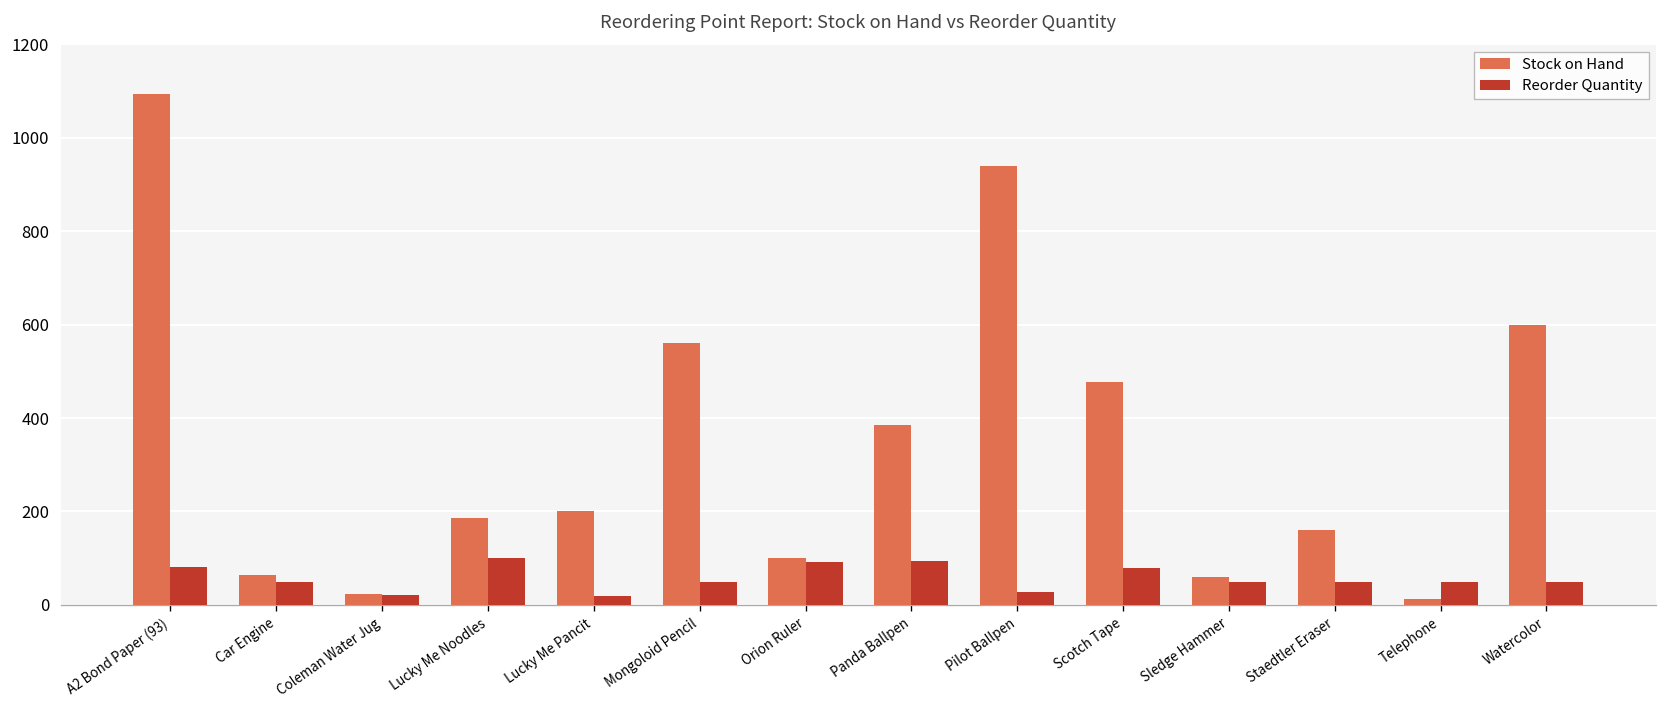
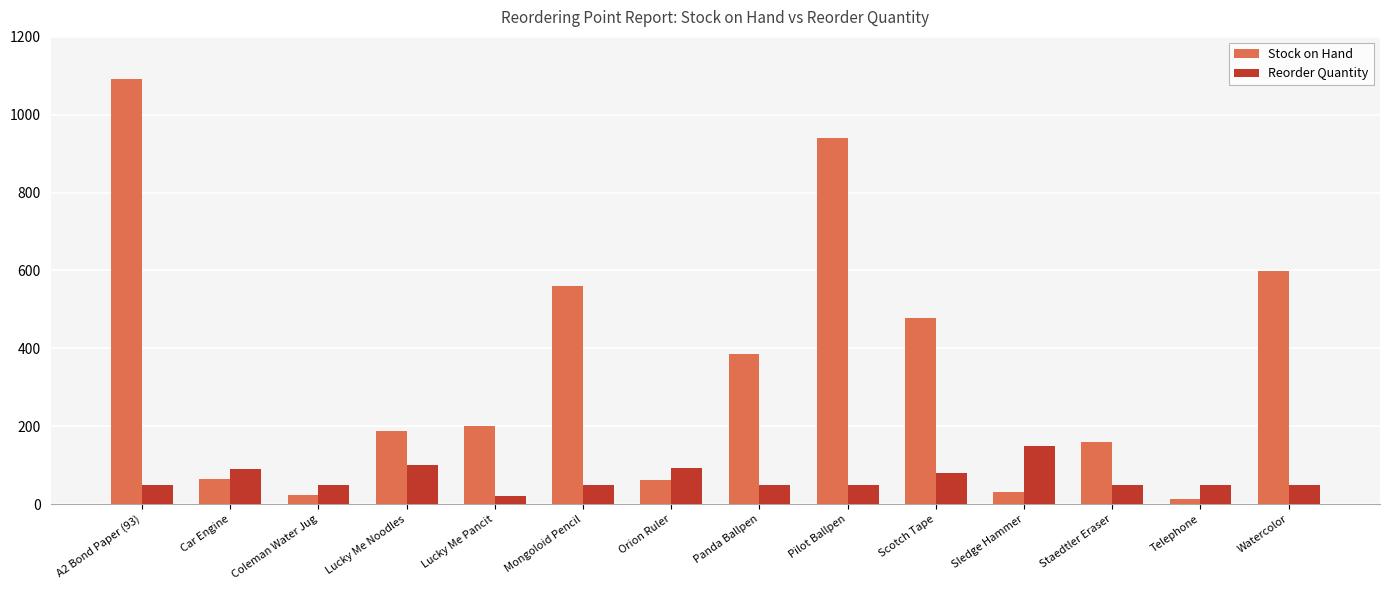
Reorder Quantity, A2 Bond Paper (93): 80 -> 50
Reorder Quantity, Car Engine: 50 -> 90
Reorder Quantity, Coleman Water Jug: 20 -> 50
Stock on Hand, Orion Ruler: 100 -> 60
Reorder Quantity, Panda Ballpen: 90 -> 50
Reorder Quantity, Pilot Ballpen: 30 -> 50
Stock on Hand, Sledge Hammer: 60 -> 30
Reorder Quantity, Sledge Hammer: 50 -> 150
